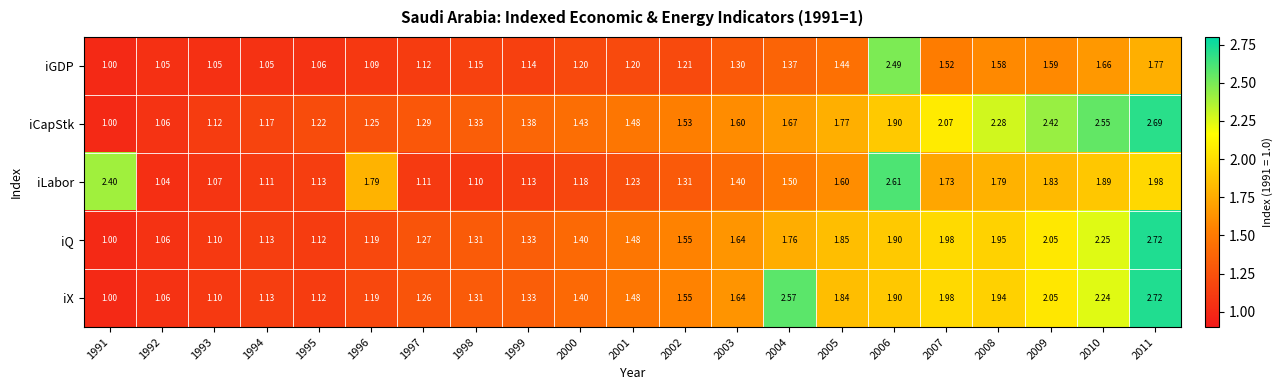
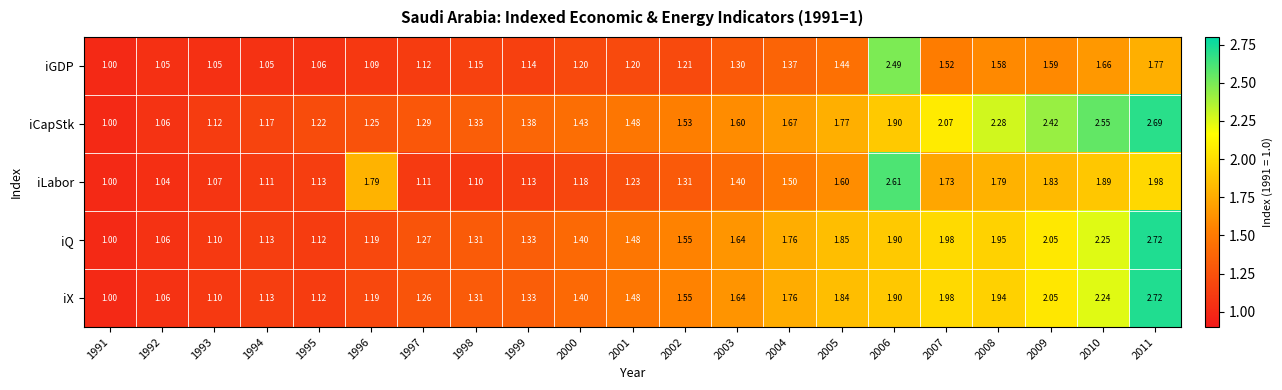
iLabor, 1991: 2.40 -> 1.00
iX, 2004: 2.57 -> 1.76
